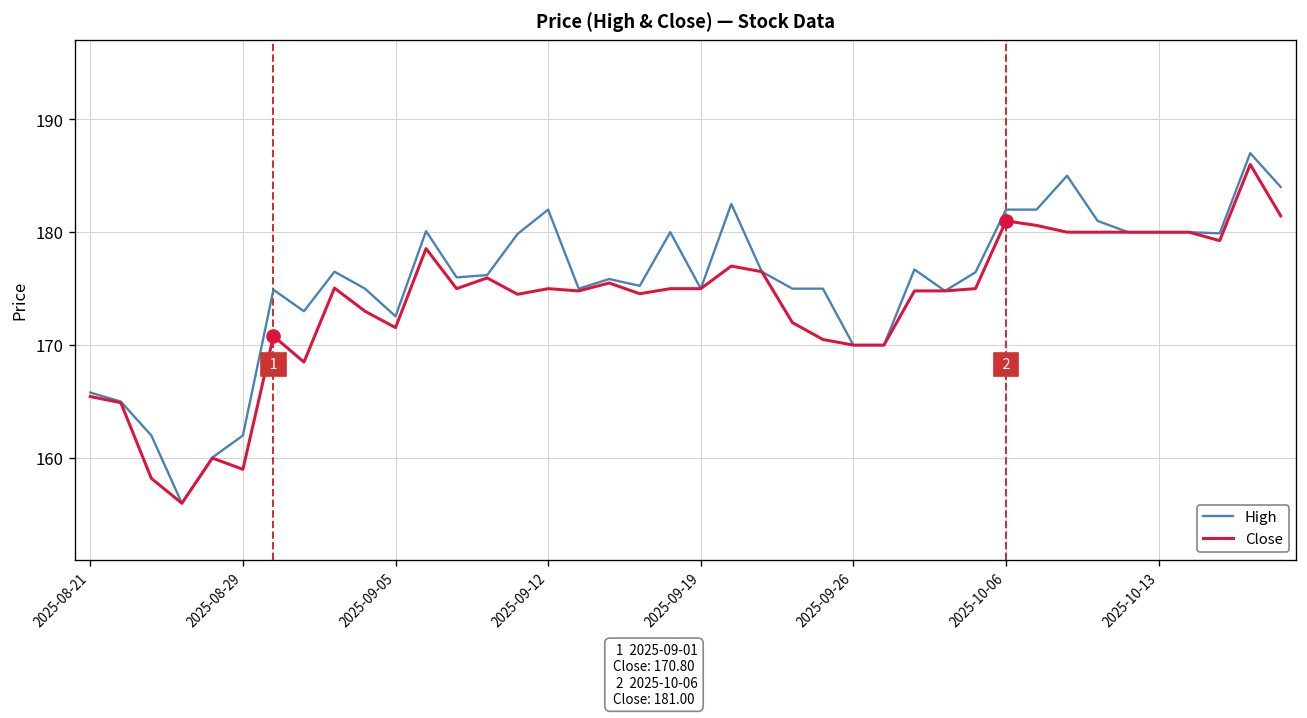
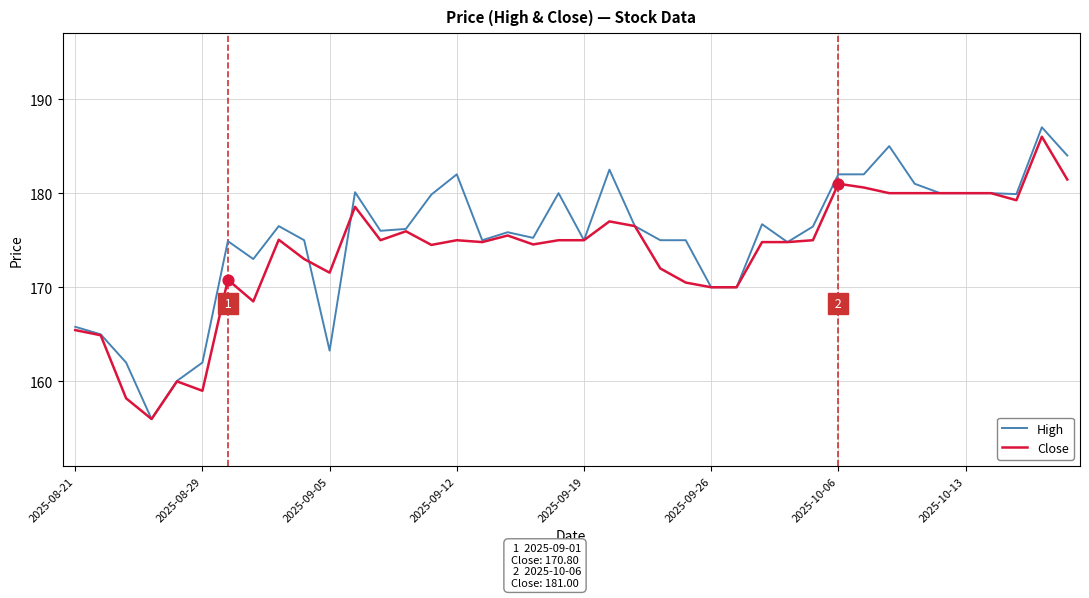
High, 2025-09-05: 173 -> 163
